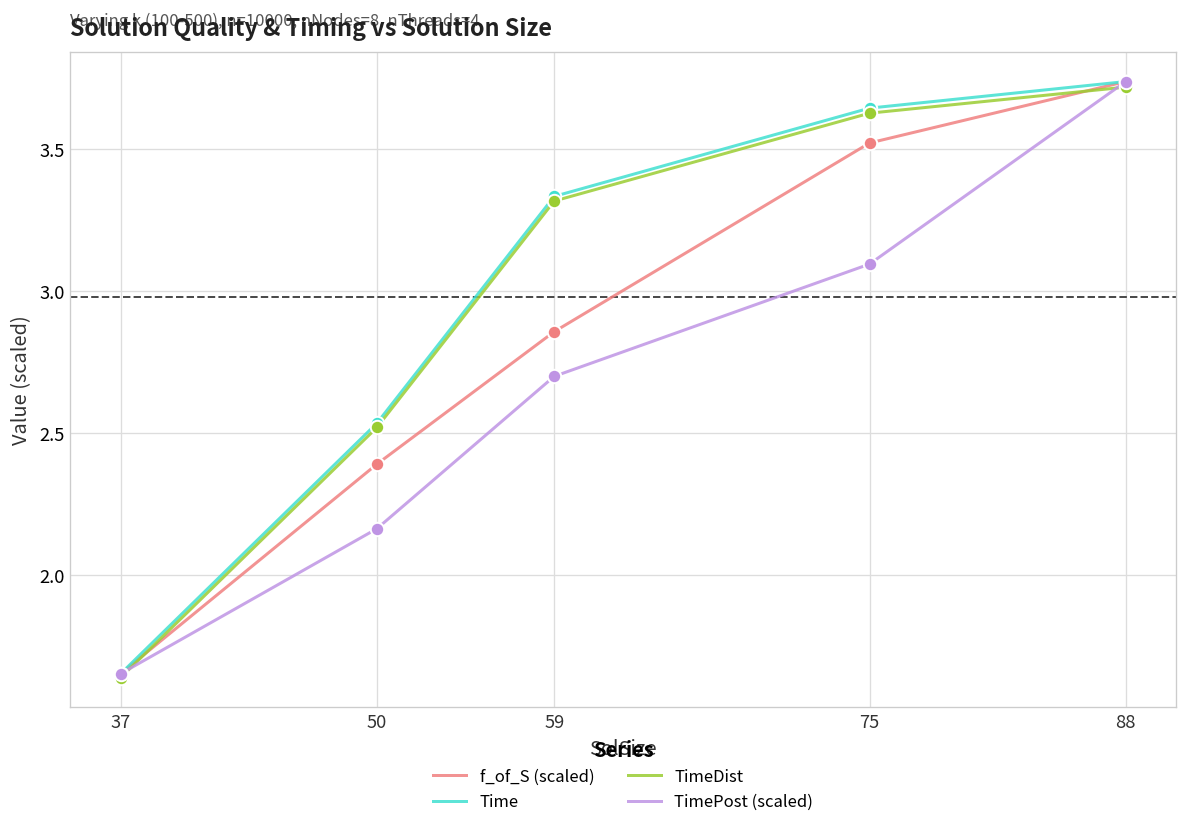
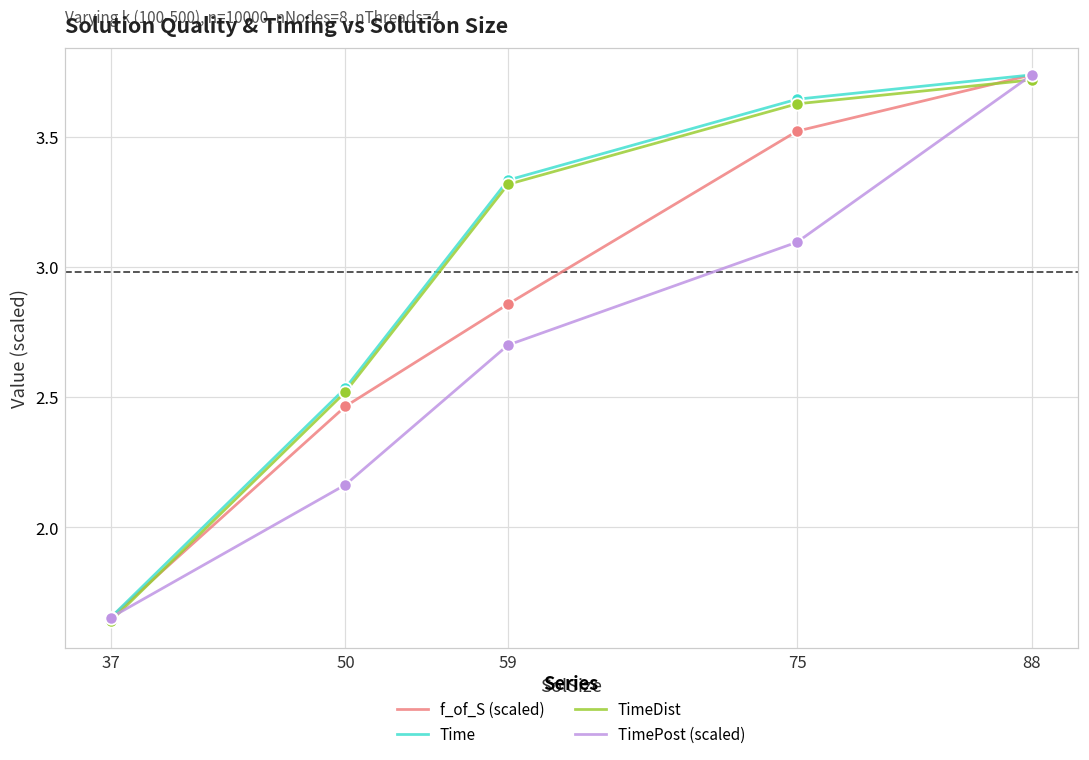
f_of_S (scaled), 50: 2.39 -> 2.46
